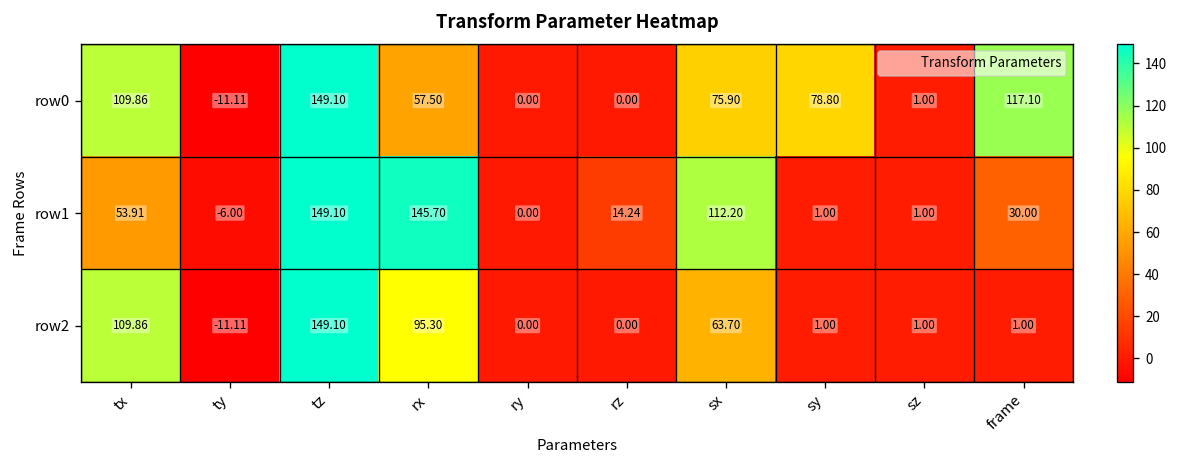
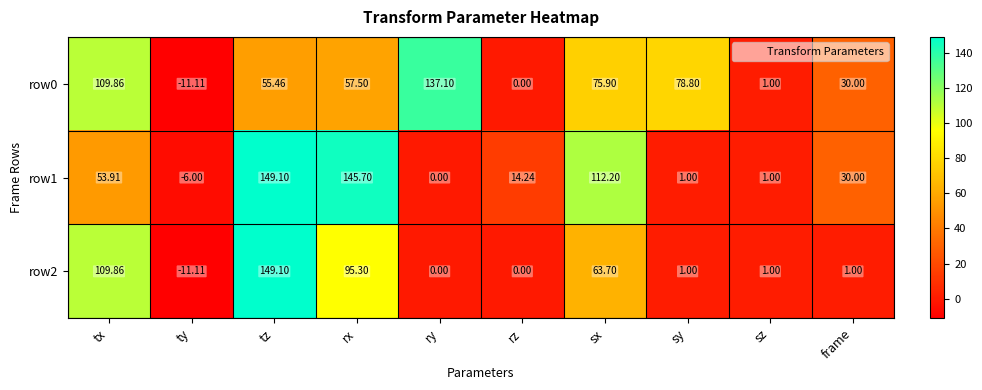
row0, tz: 149.10 -> 55.46
row0, ry: 0.00 -> 137.10
row0, frame: 117.10 -> 30.00
